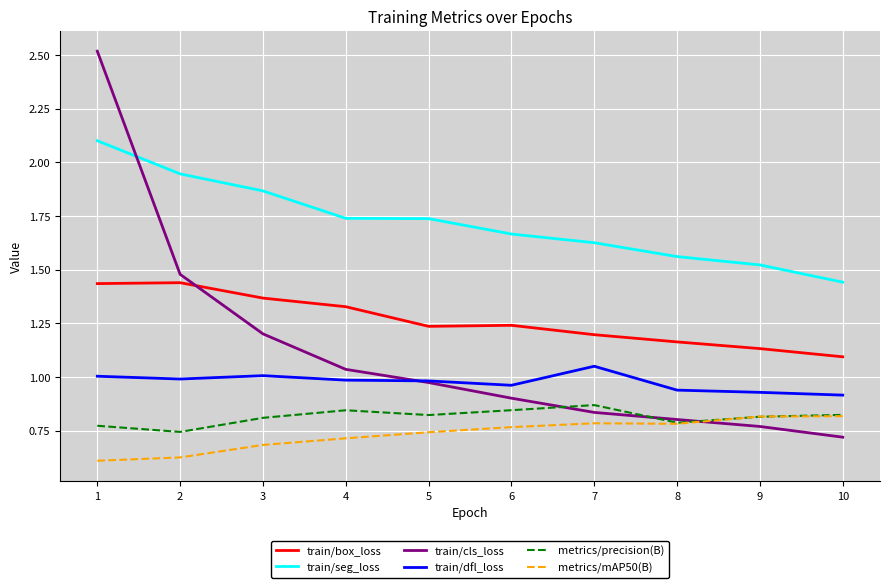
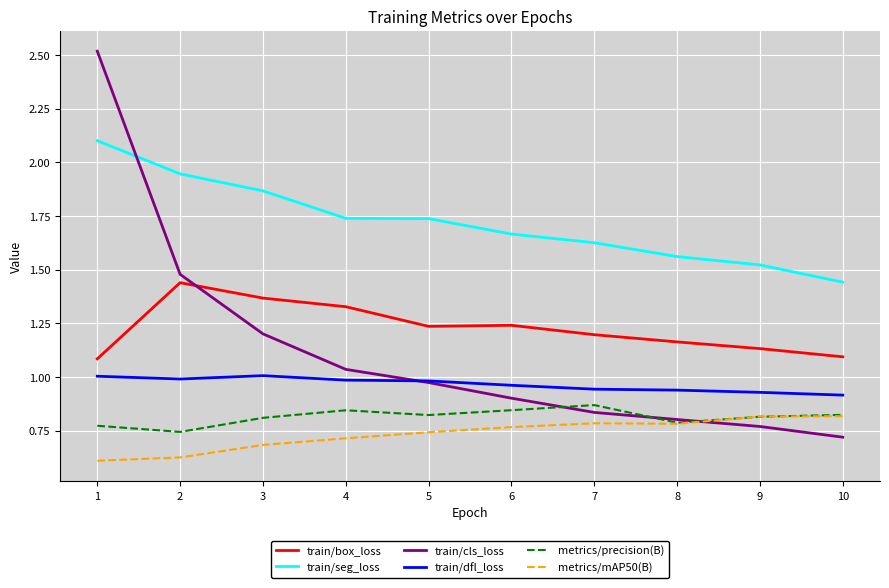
train/box_loss, 1: 1.44 -> 1.08
train/dfl_loss, 7: 1.05 -> 0.94
